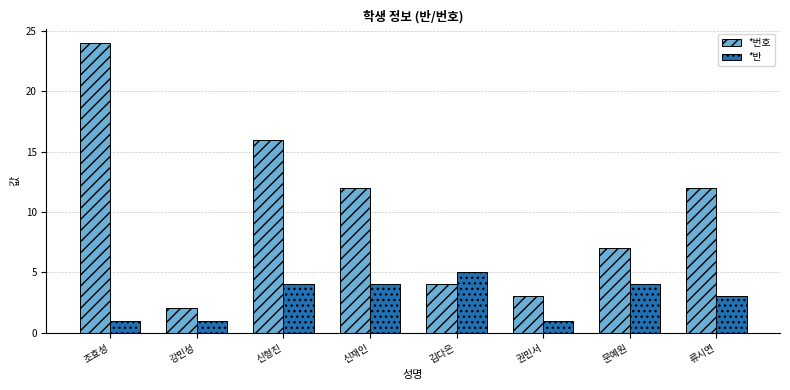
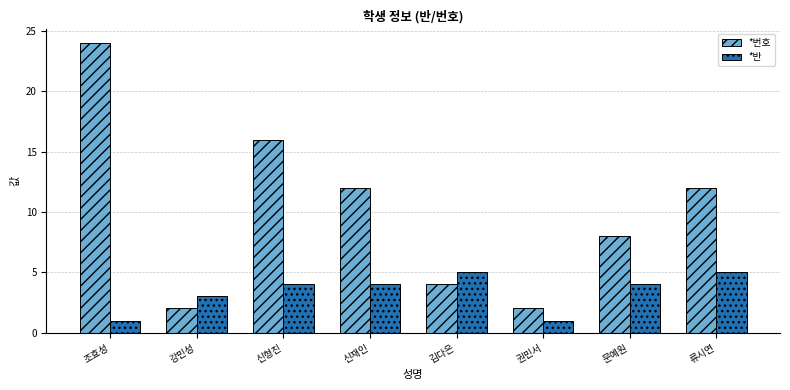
*반, 강민성: 1 -> 3
*번호, 권민서: 3 -> 2
*번호, 문예원: 7 -> 8
*반, 류시연: 3 -> 5
